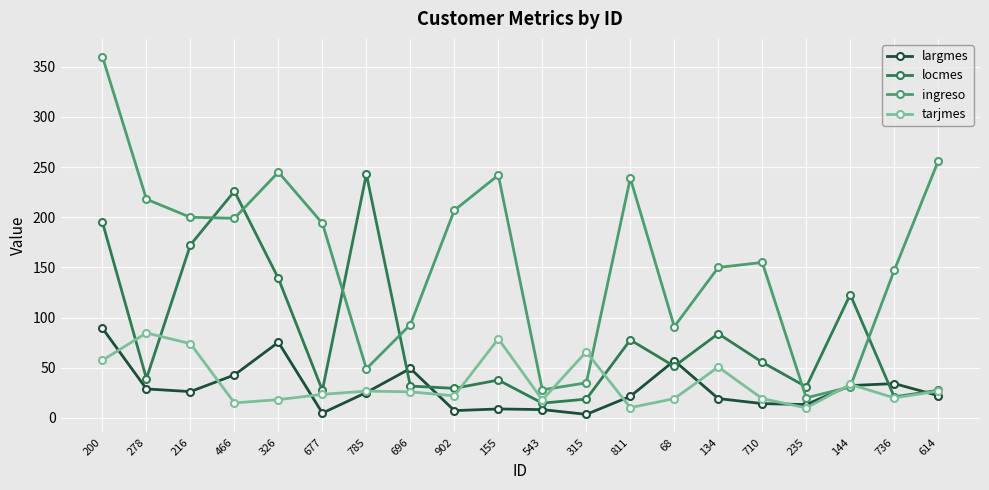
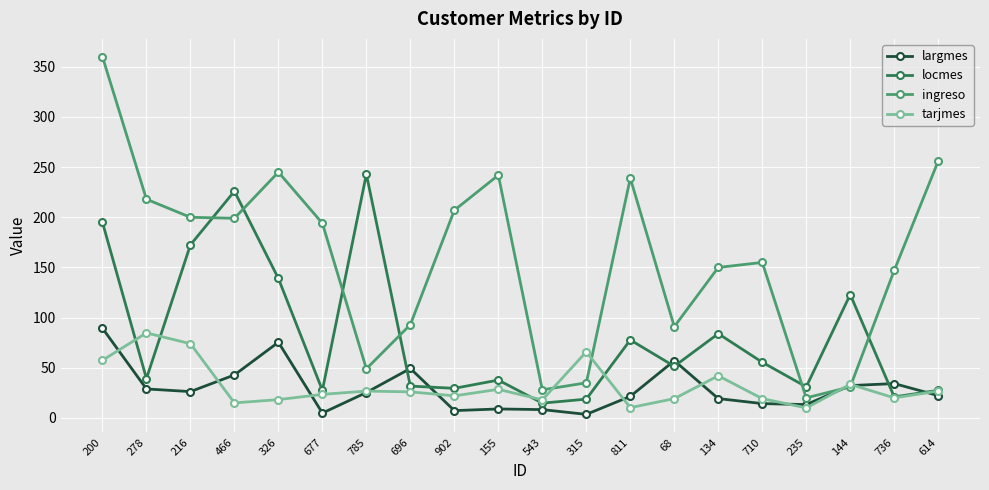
tarjmes, 155: 79 -> 29
tarjmes, 134: 51 -> 42
